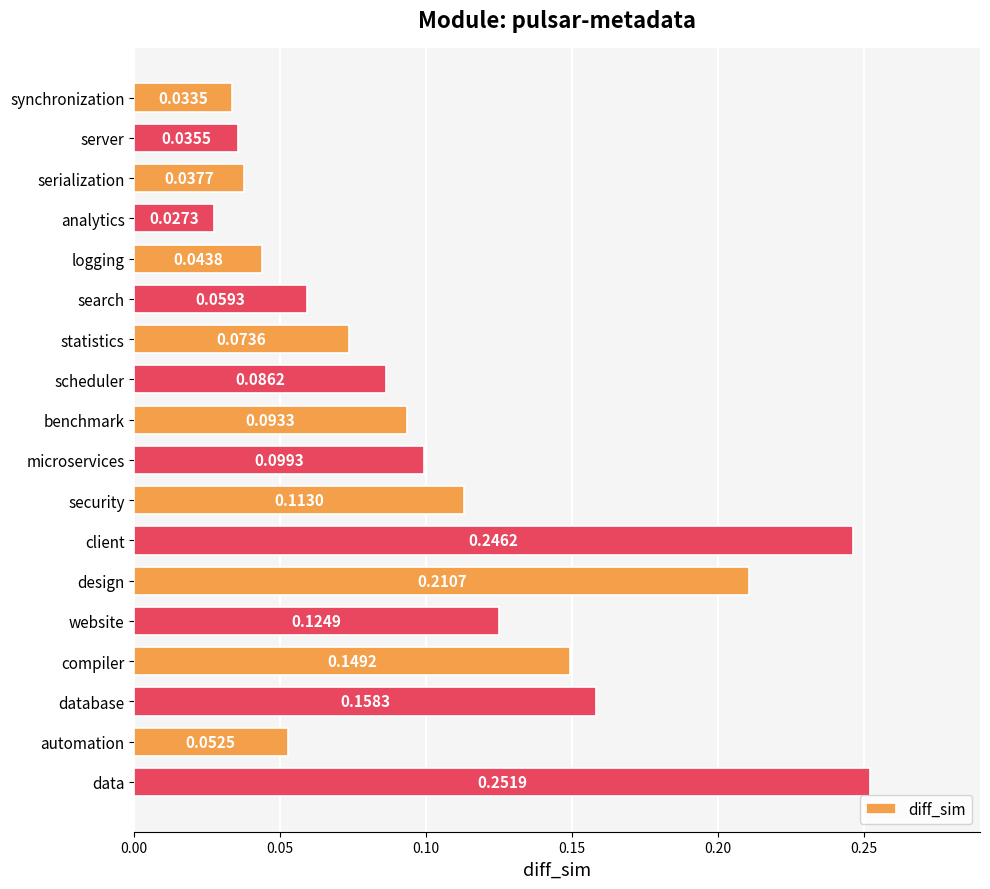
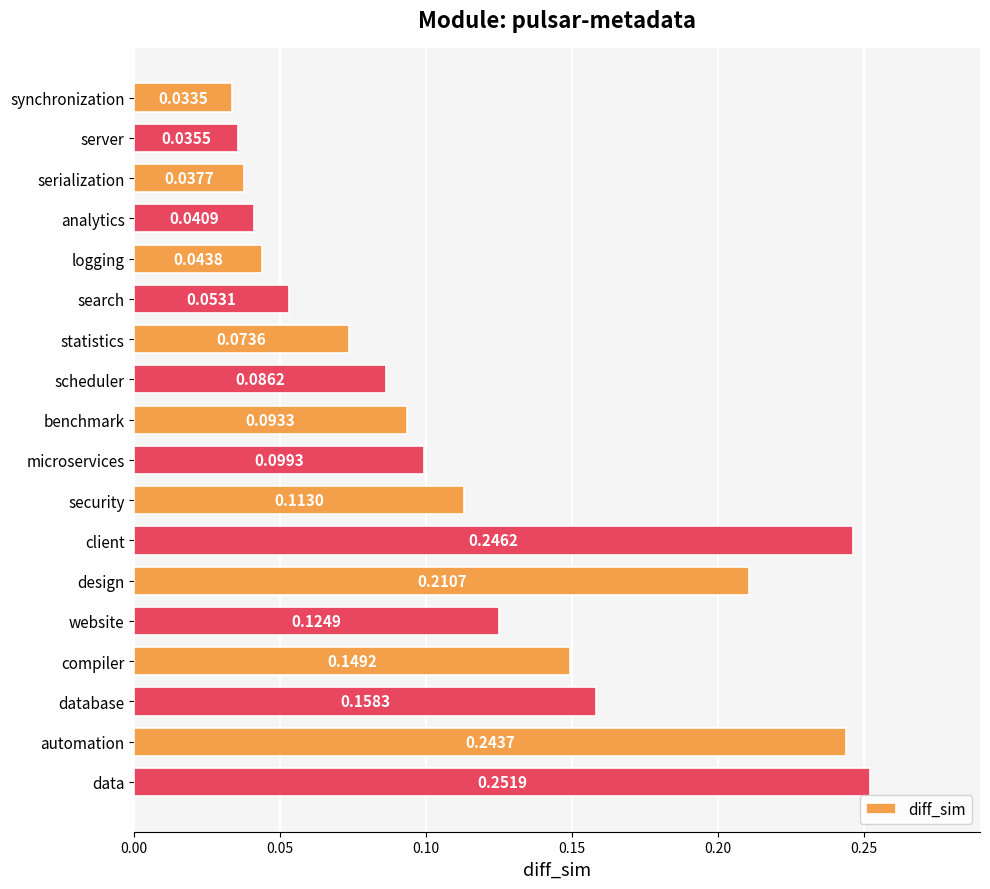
analytics: 0.0273 -> 0.0409
search: 0.0593 -> 0.0531
automation: 0.0525 -> 0.2437
